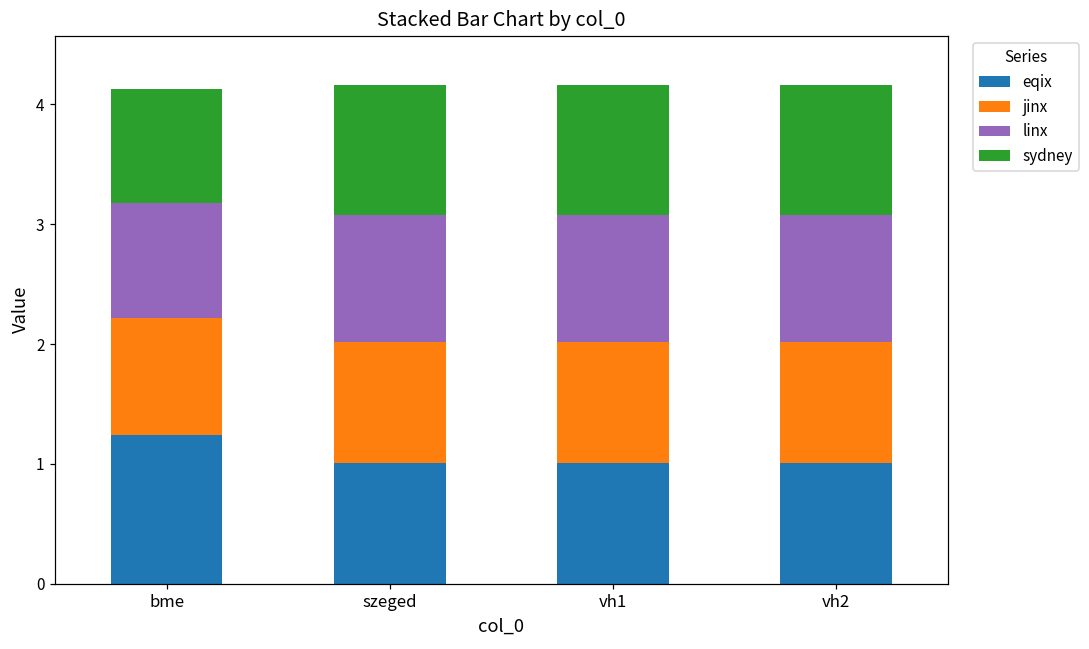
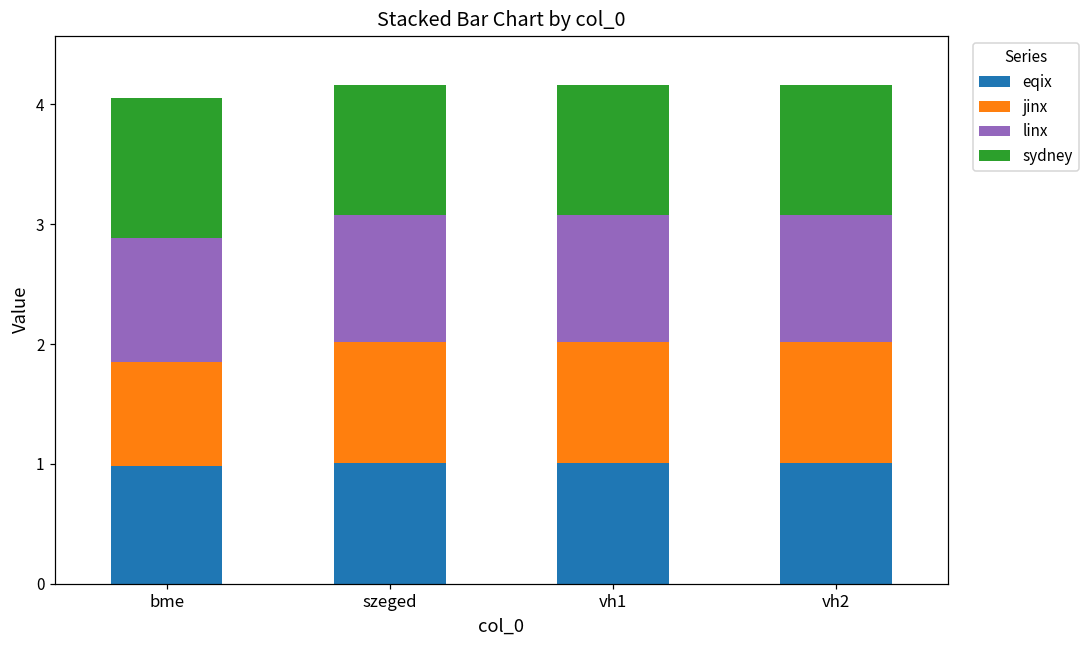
eqix, bme: 1.24 -> 0.98
jinx, bme: 0.98 -> 0.87
linx, bme: 0.96 -> 1.04
sydney, bme: 0.96 -> 1.16
